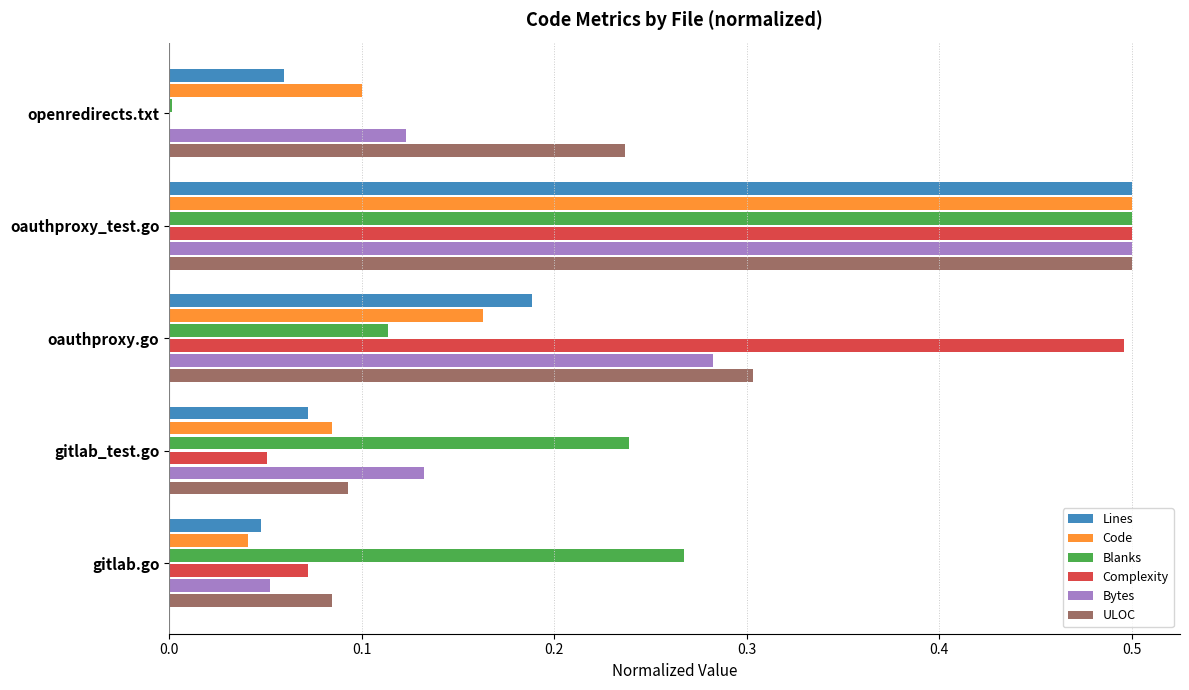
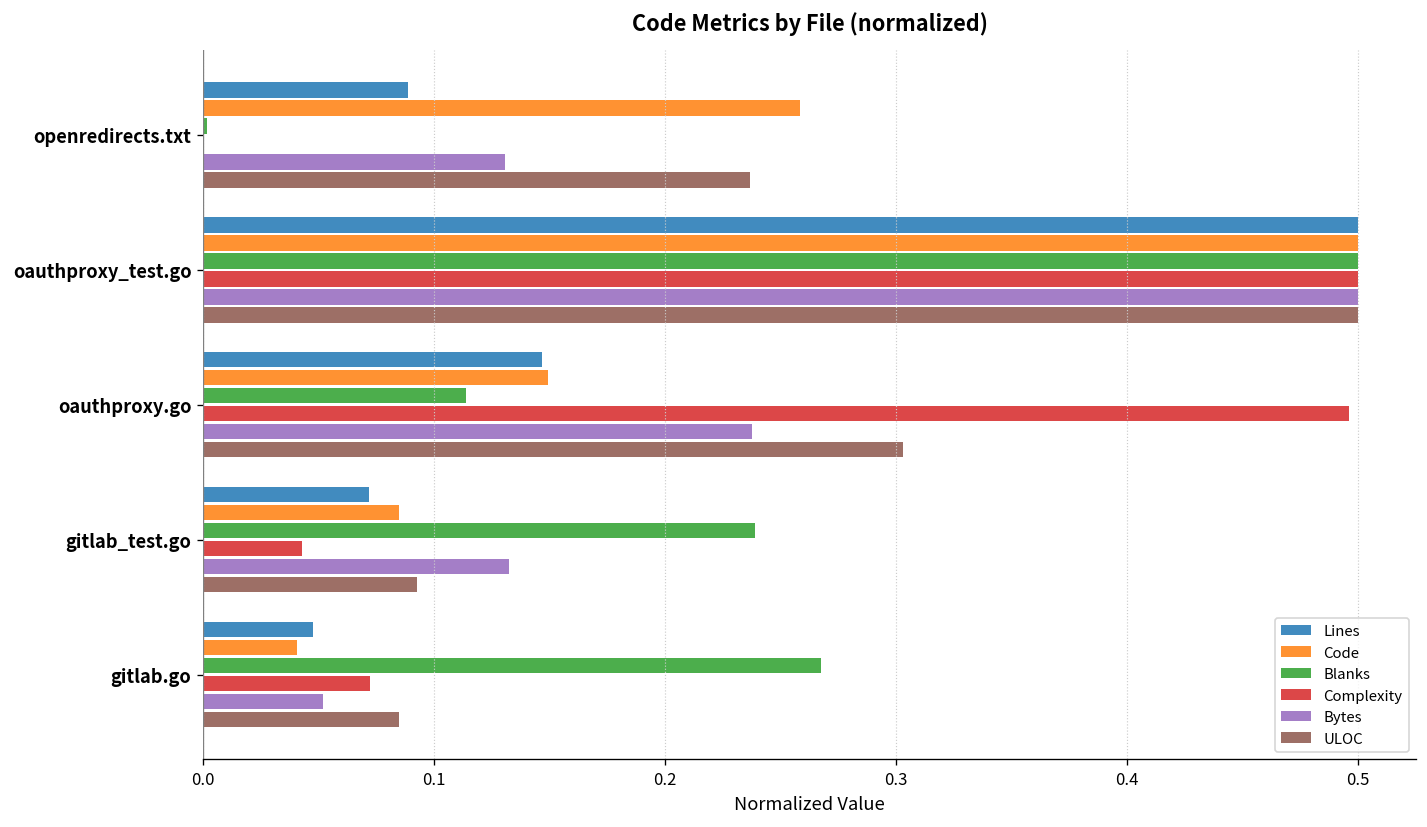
Lines, openredirects.txt: 0.060 -> 0.089
Code, openredirects.txt: 0.100 -> 0.258
Bytes, openredirects.txt: 0.123 -> 0.131
Lines, oauthproxy.go: 0.188 -> 0.147
Code, oauthproxy.go: 0.163 -> 0.149
Bytes, oauthproxy.go: 0.282 -> 0.238
Complexity, gitlab_test.go: 0.051 -> 0.043
